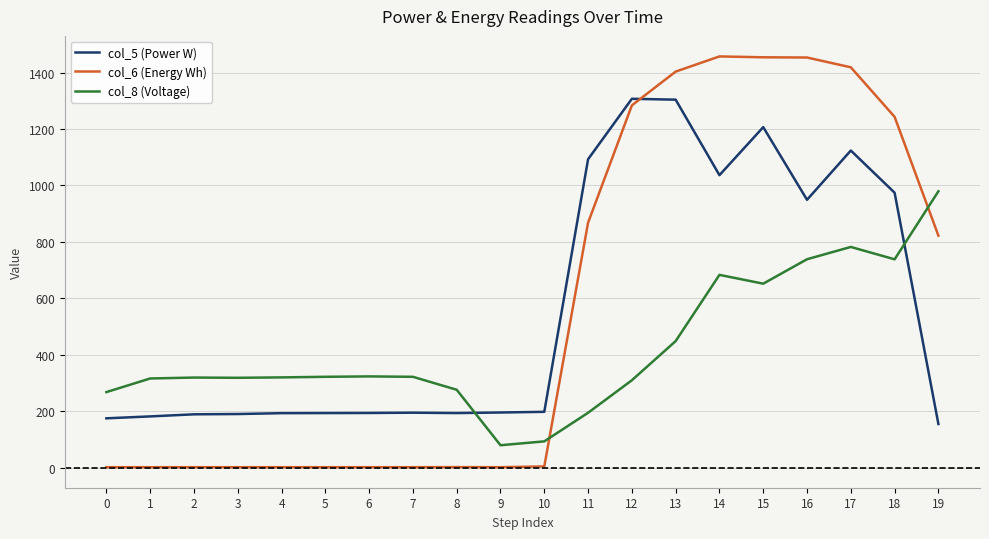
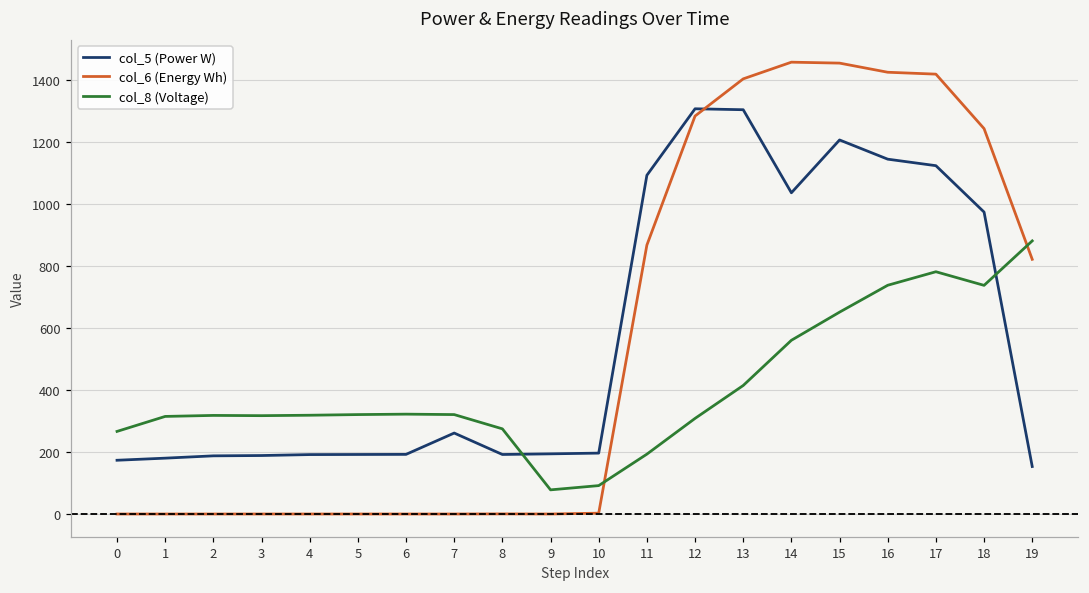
col_5 (Power W), 7: 190 -> 260
col_8 (Voltage), 13: 450 -> 420
col_8 (Voltage), 14: 680 -> 560
col_5 (Power W), 16: 950 -> 1140
col_6 (Energy Wh), 16: 1450 -> 1420
col_8 (Voltage), 19: 980 -> 880
